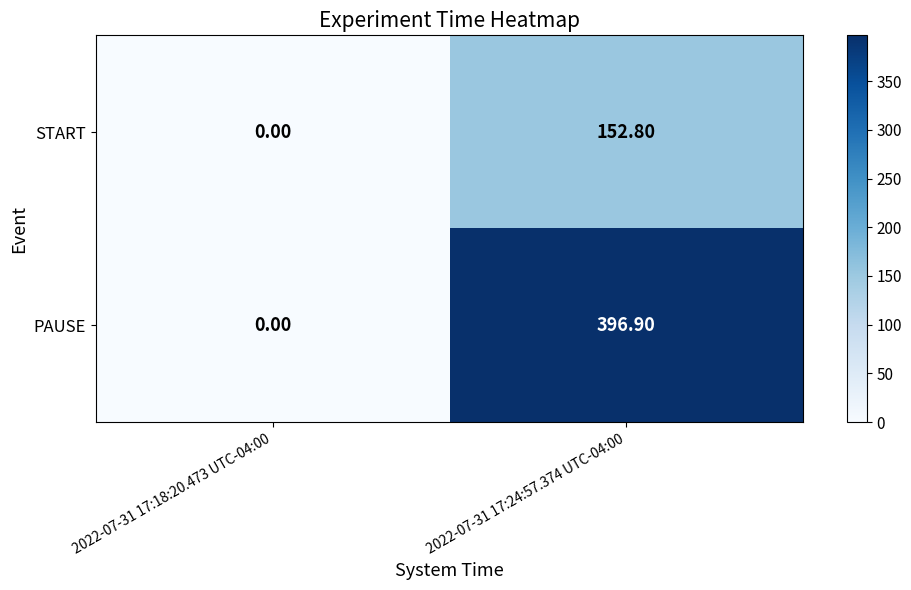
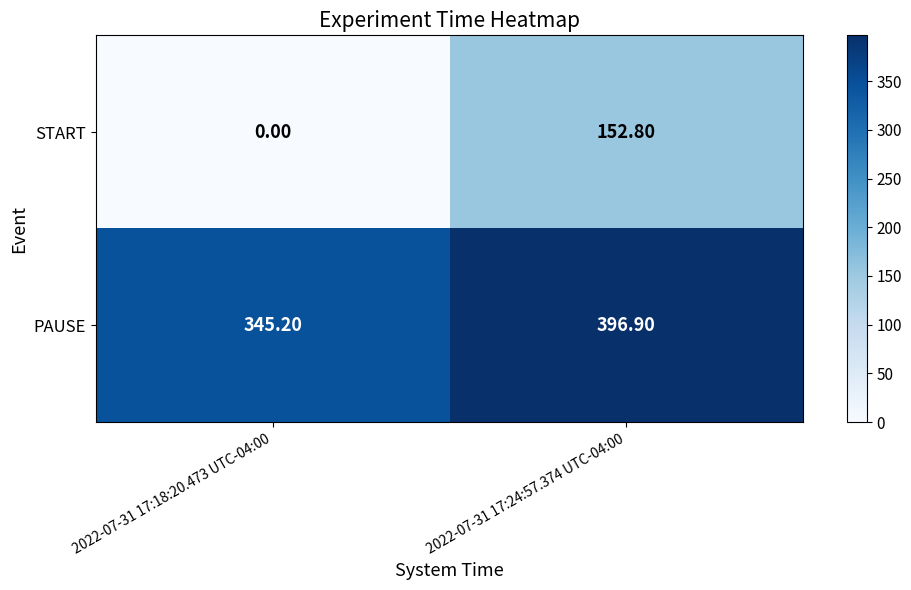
PAUSE, 2022-07-31 17:18:20.473 UTC-04:00: 0.00 -> 345.20
